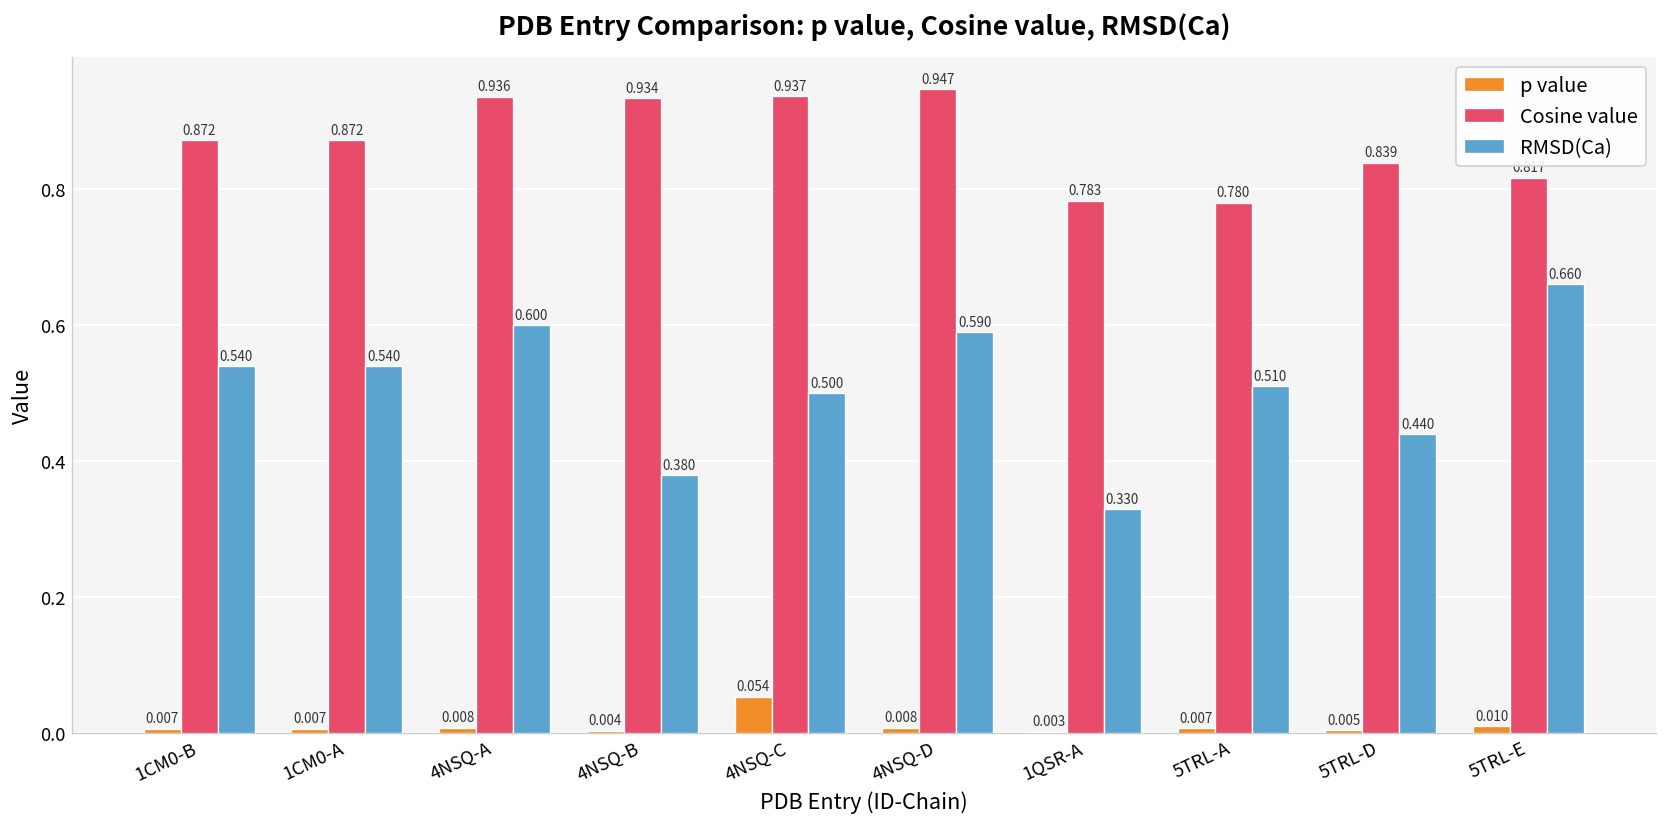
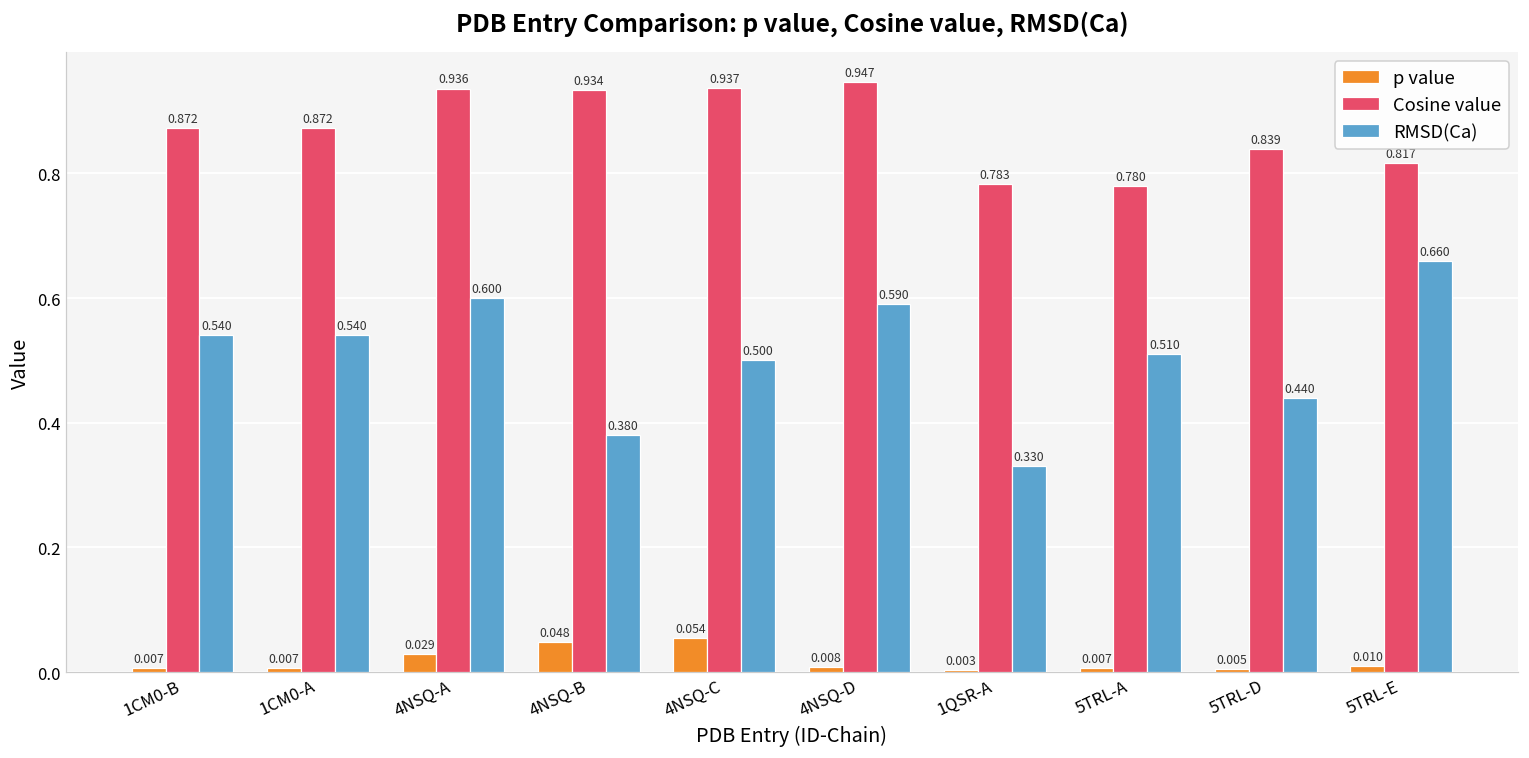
p value, 4NSQ-A: 0.008 -> 0.029
p value, 4NSQ-B: 0.004 -> 0.048
